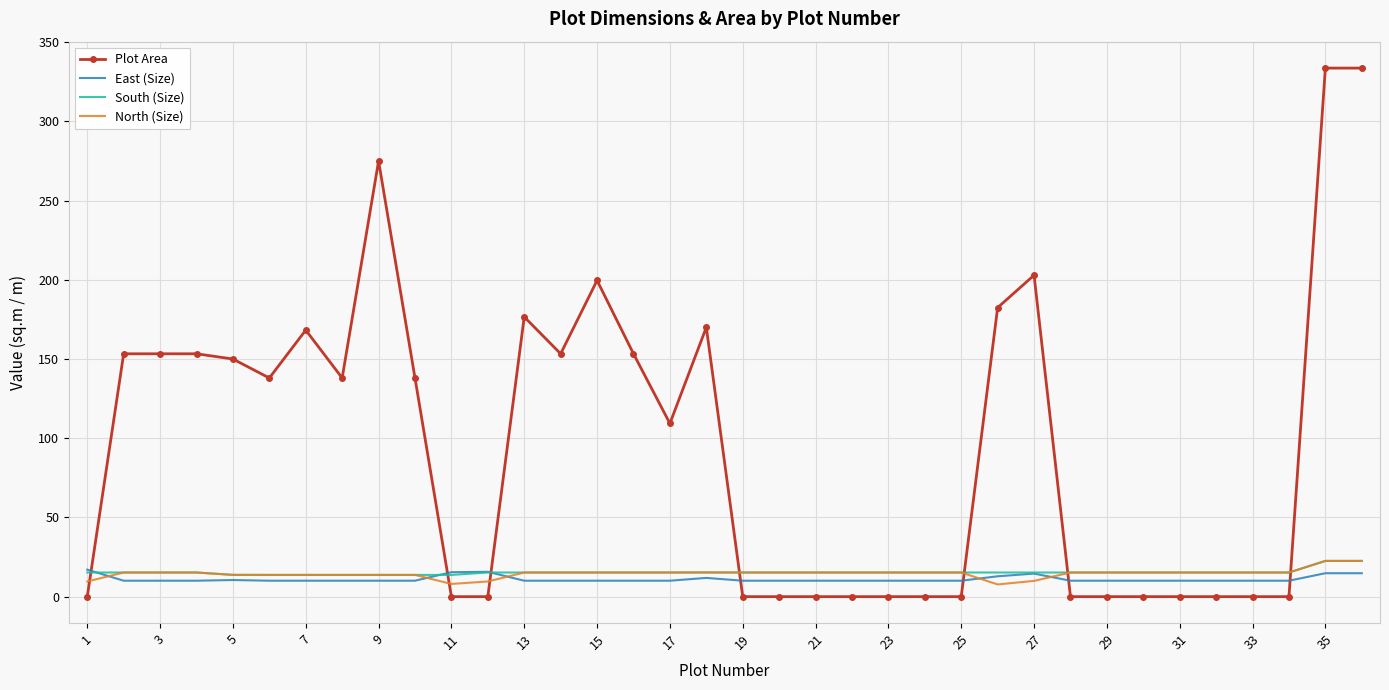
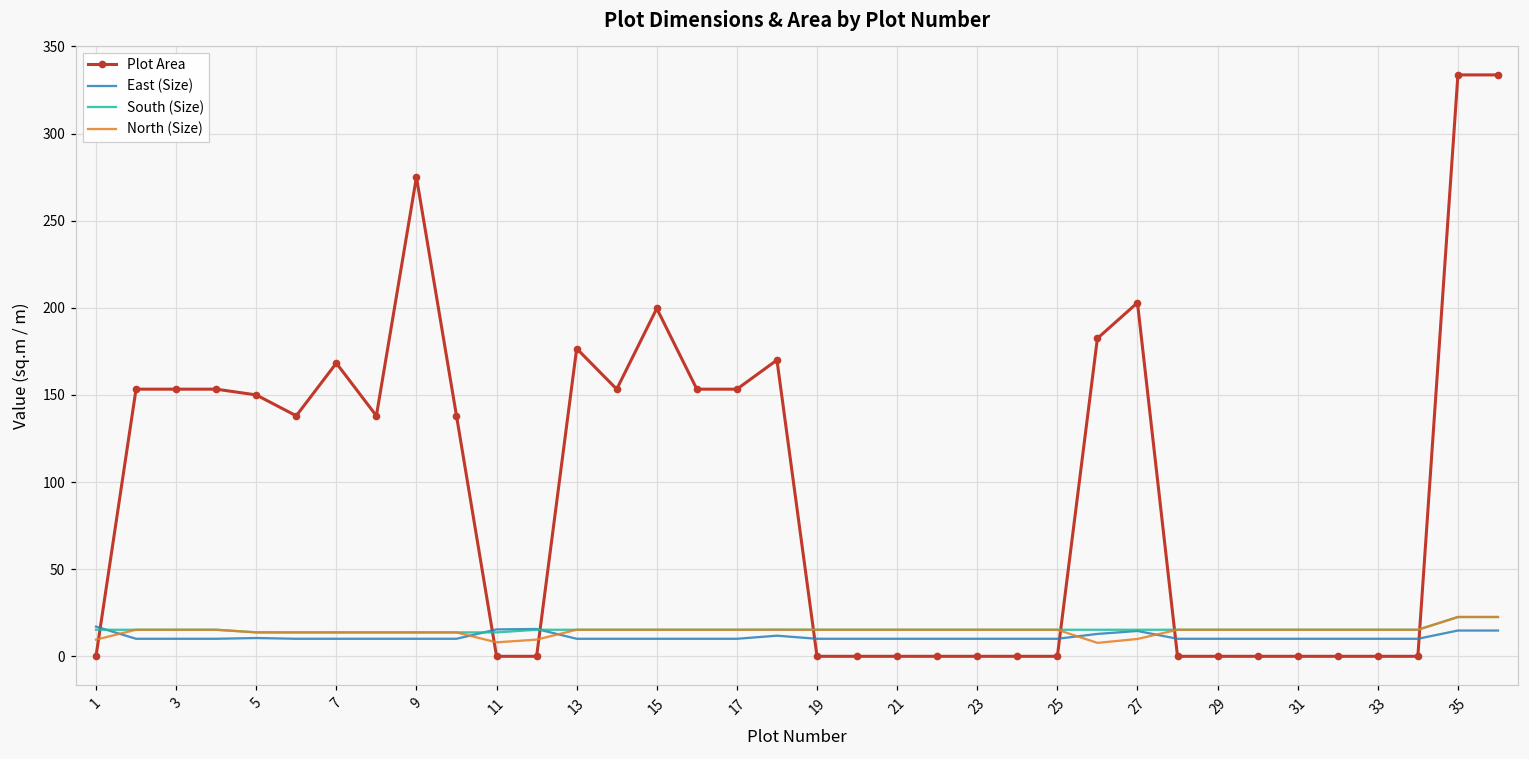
Plot Area, 17: 109 -> 153
